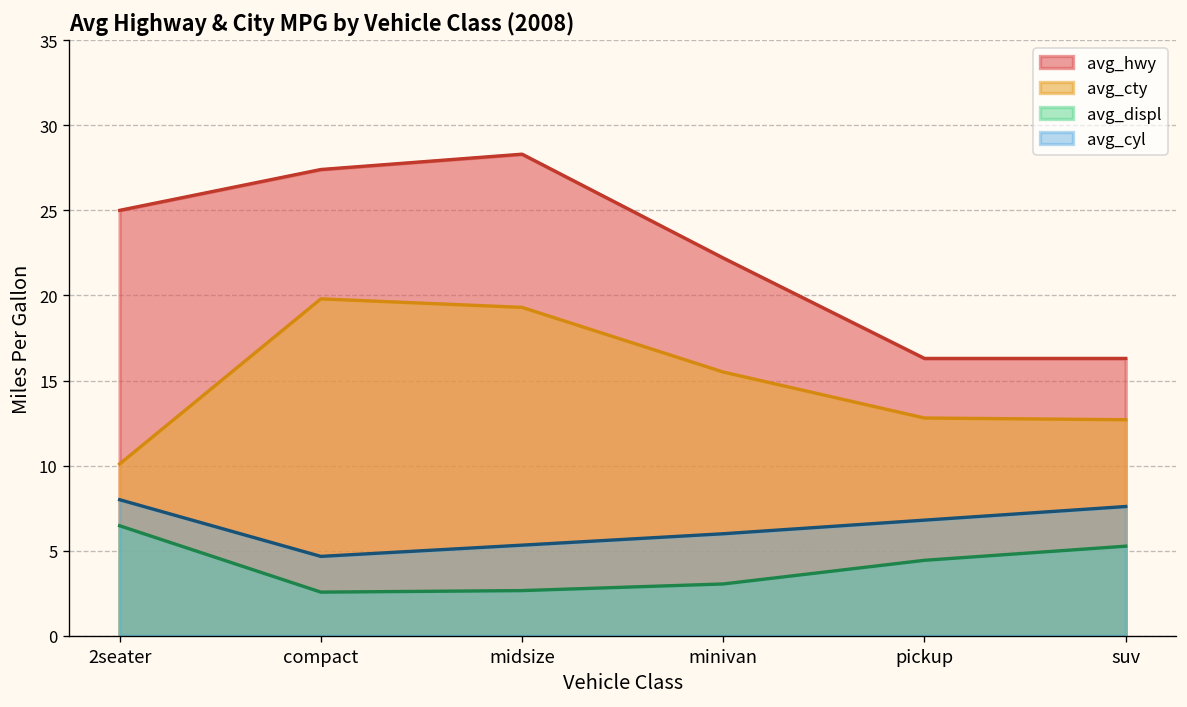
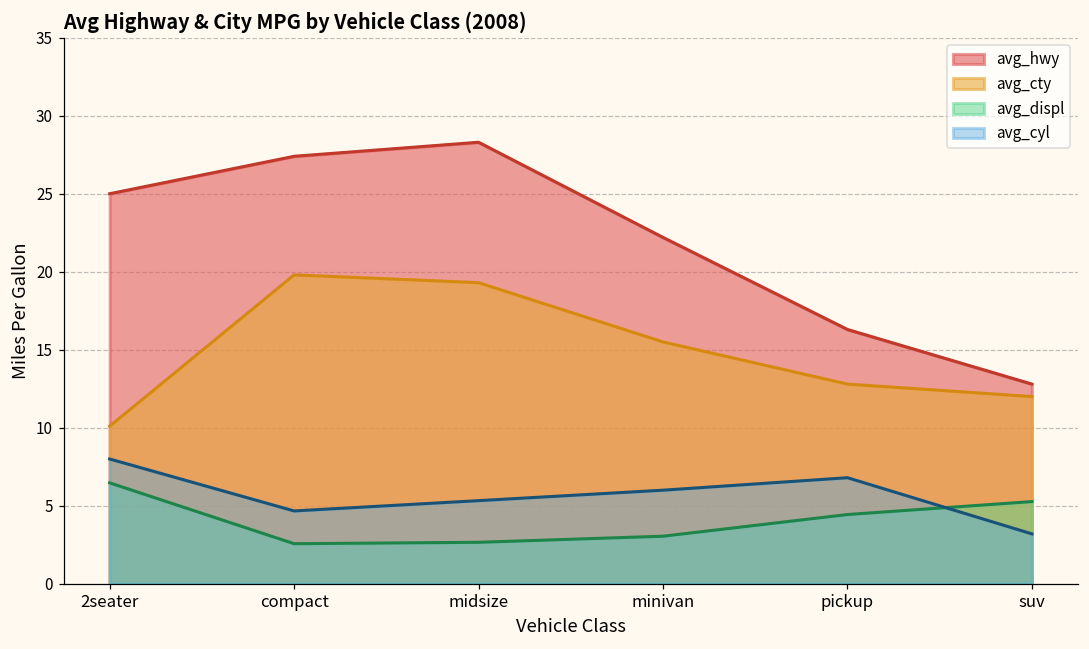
avg_hwy, suv: 16.3 -> 12.8
avg_cty, suv: 12.7 -> 12.0
avg_cyl, suv: 7.6 -> 3.2
